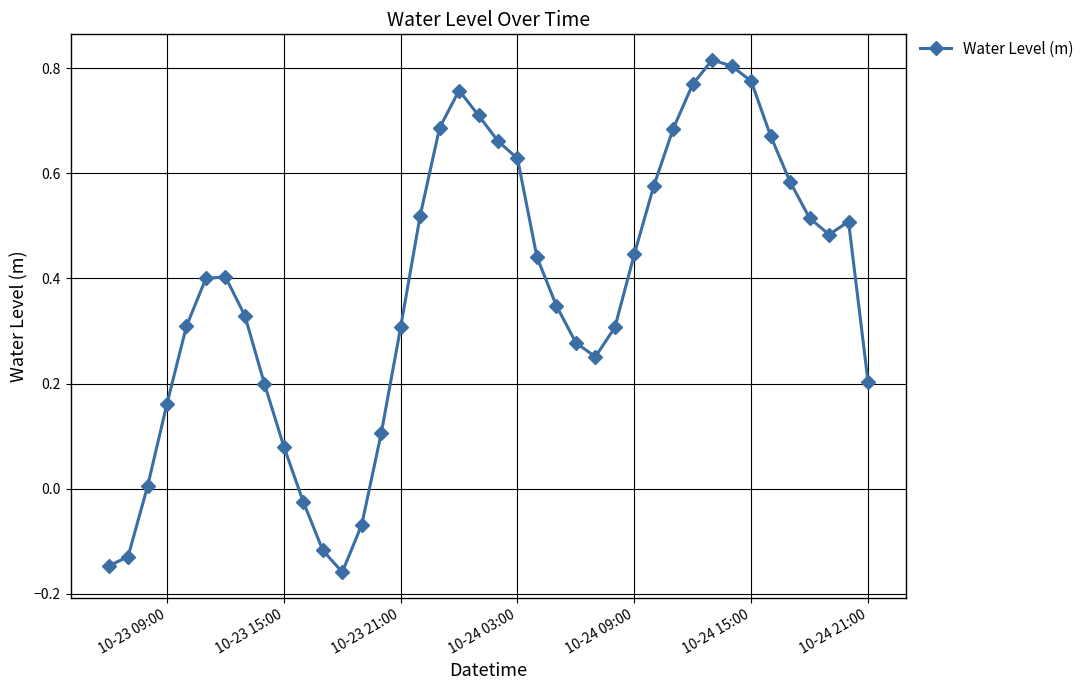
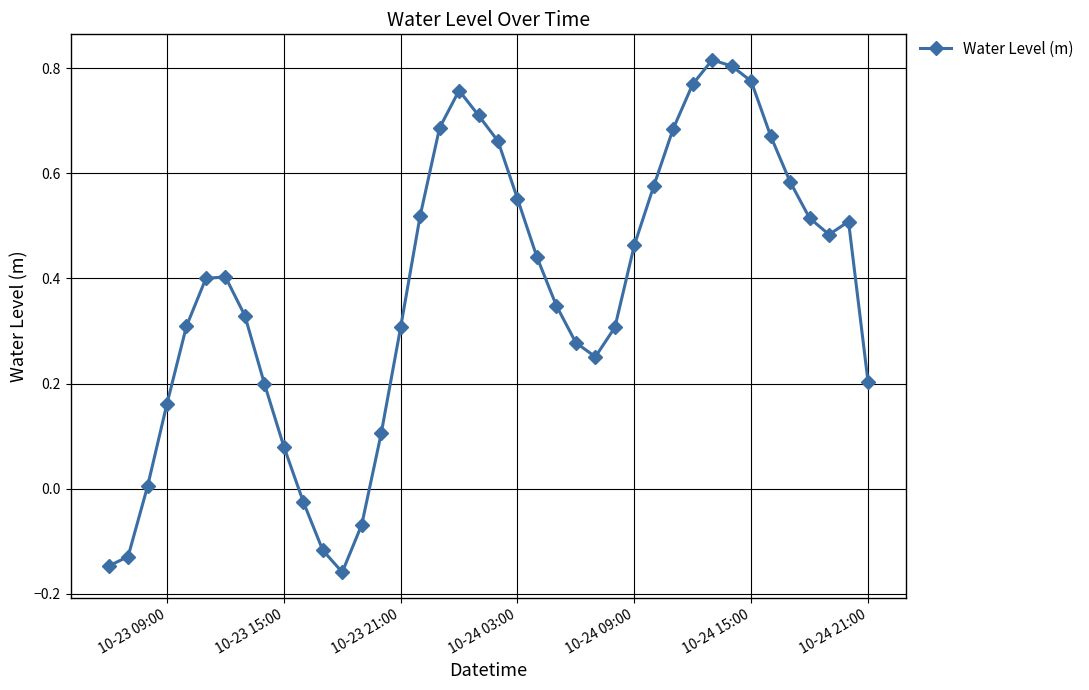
10-24 03:00: 0.63 -> 0.55
10-24 09:00: 0.45 -> 0.46
